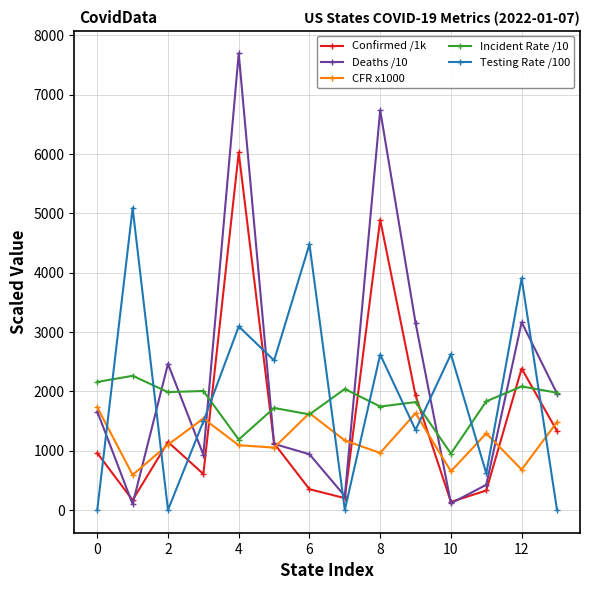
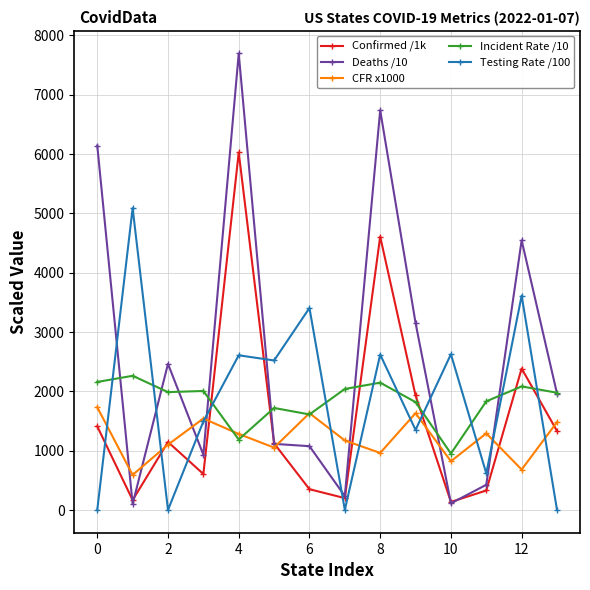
Confirmed /1k, 0: 1000 -> 1400
Deaths /10, 0: 1700 -> 6100
CFR x1000, 4: 1100 -> 1300
Testing Rate /100, 4: 3100 -> 2600
Deaths /10, 6: 900 -> 1100
Testing Rate /100, 6: 4500 -> 3400
Confirmed /1k, 8: 4900 -> 4600
Incident Rate /10, 8: 1700 -> 2100
CFR x1000, 10: 700 -> 800
Deaths /10, 12: 3200 -> 4500
Testing Rate /100, 12: 3900 -> 3600
